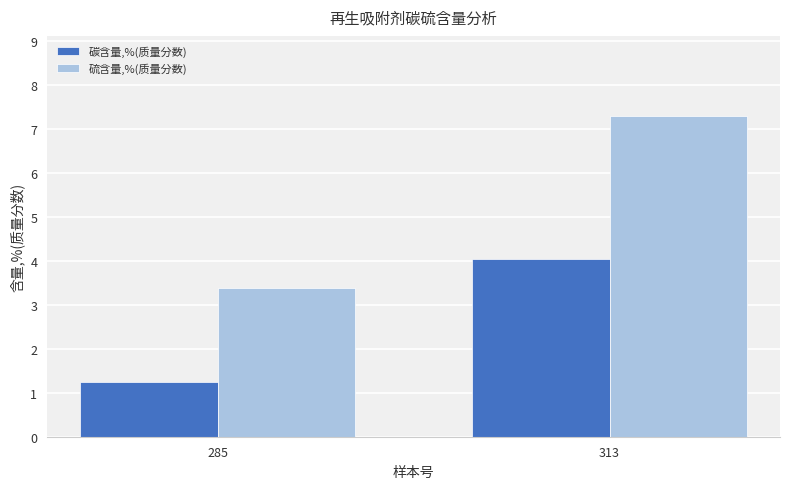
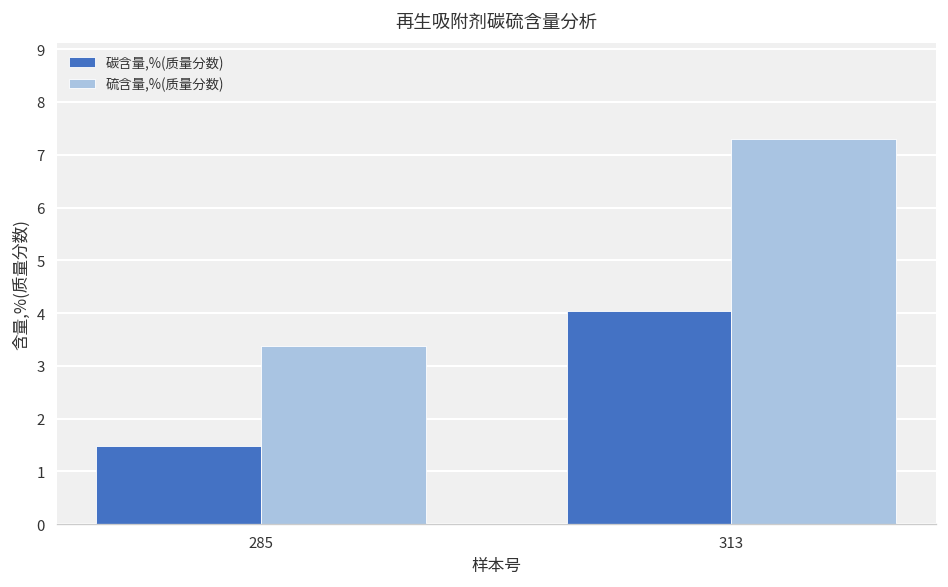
碳含量,%(质量分数), 285: 1.3 -> 1.5
